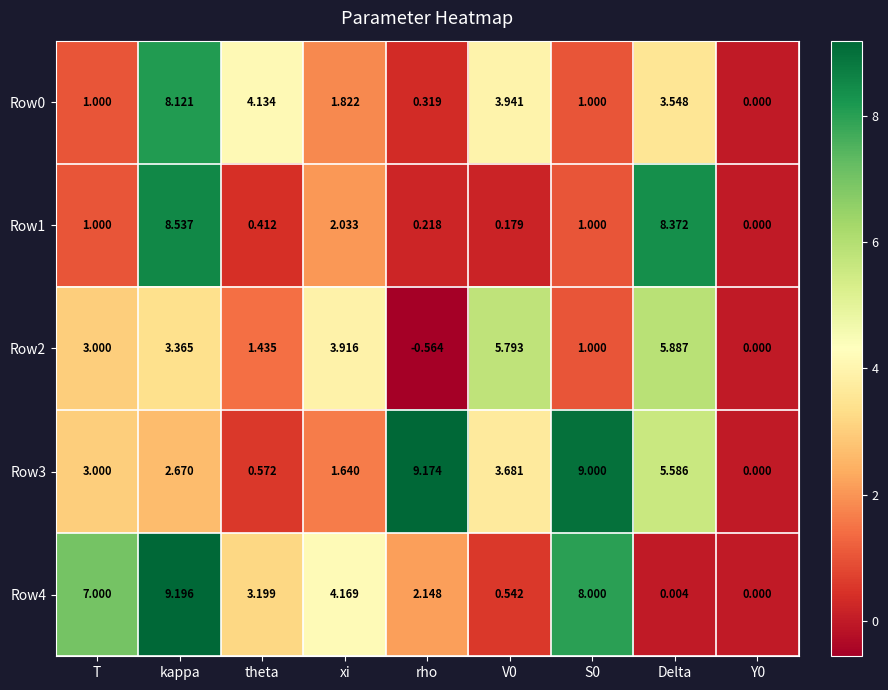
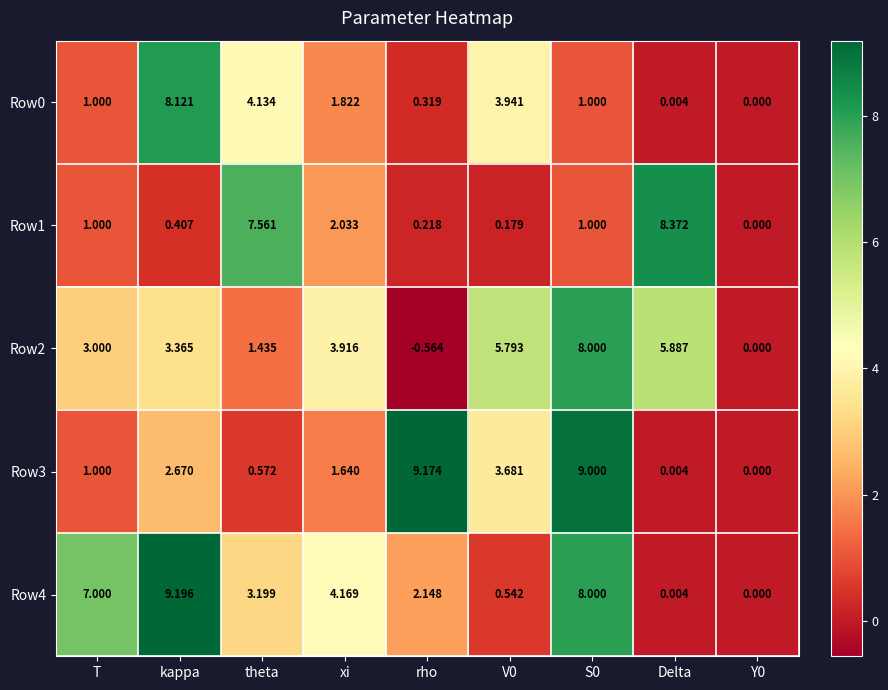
Row0, Delta: 3.548 -> 0.004
Row1, kappa: 8.537 -> 0.407
Row1, theta: 0.412 -> 7.561
Row2, S0: 1.000 -> 8.000
Row3, T: 3.000 -> 1.000
Row3, Delta: 5.586 -> 0.004
